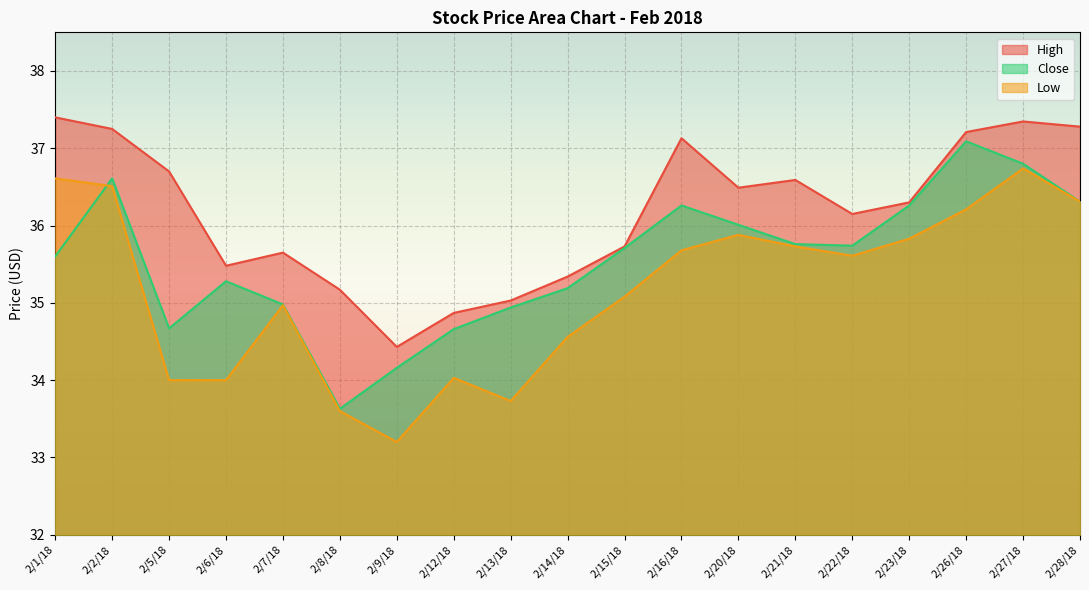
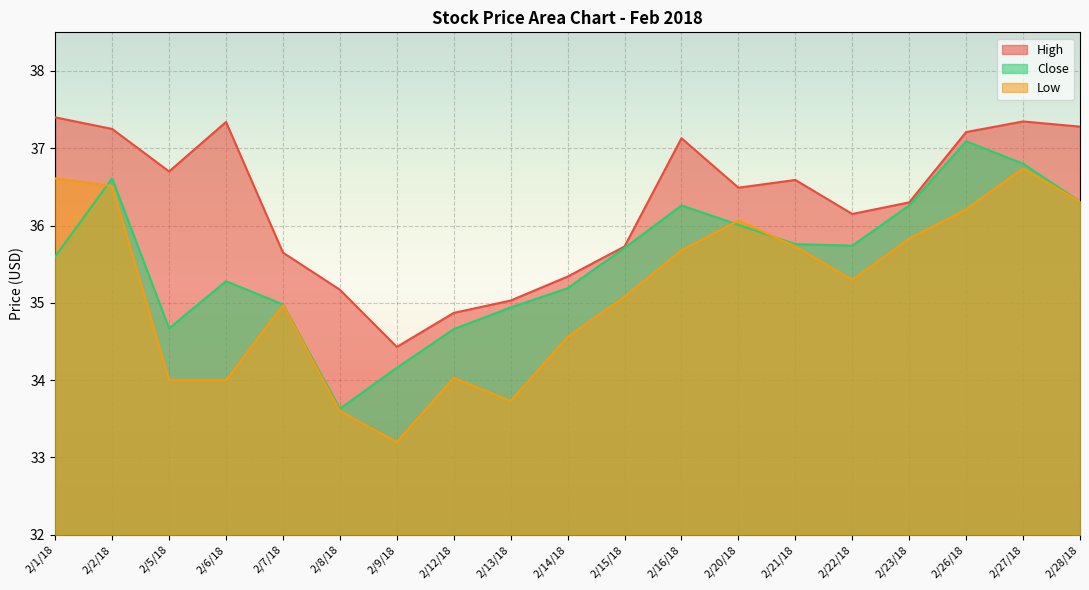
High, 2/6/18: 35.5 -> 37.3
Low, 2/20/18: 35.9 -> 36.1
Low, 2/22/18: 35.6 -> 35.3
